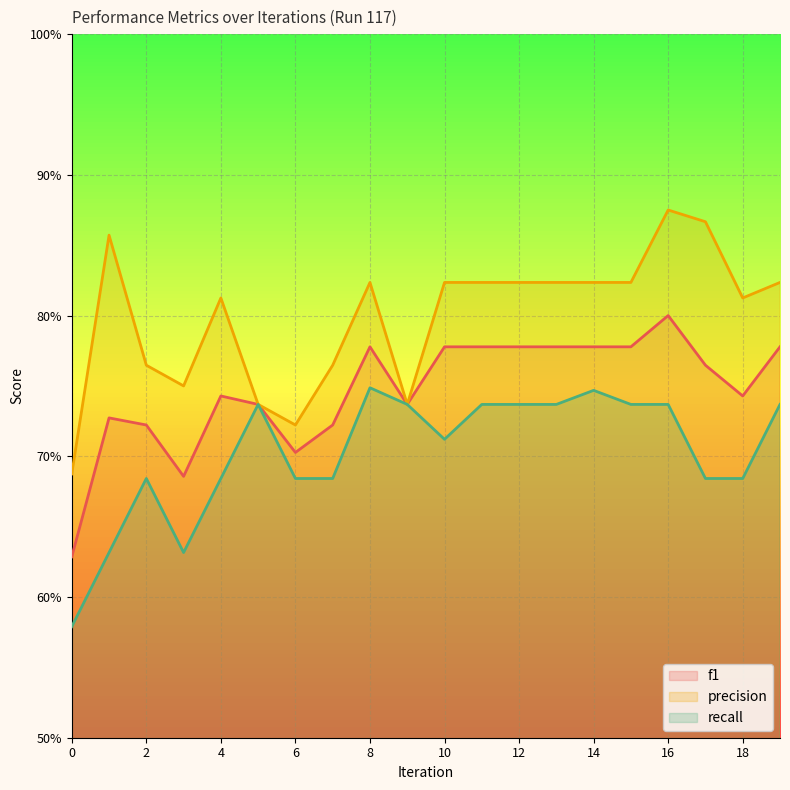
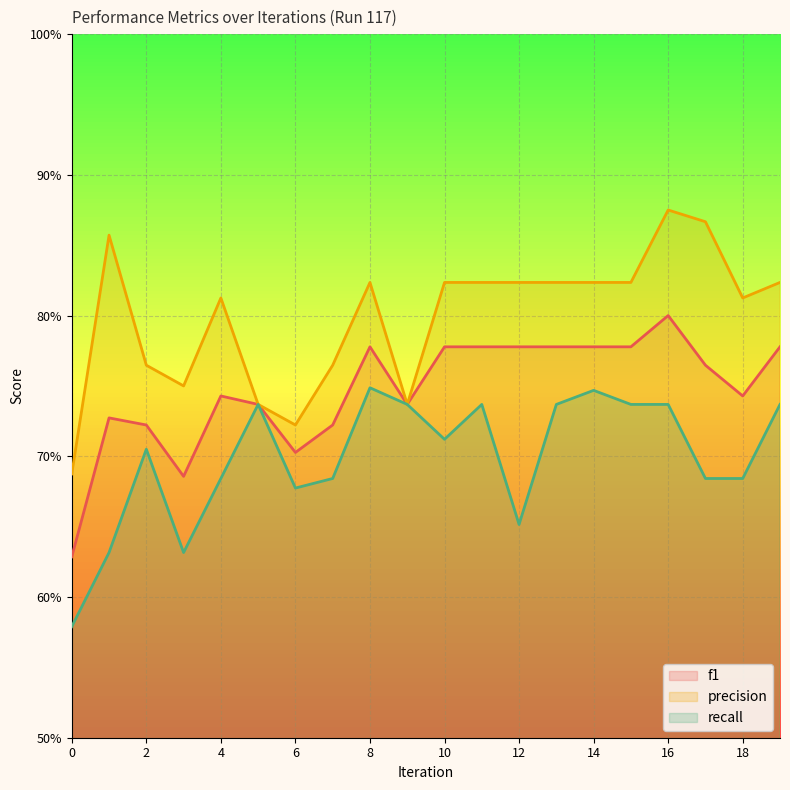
recall, 2: 68.4% -> 70.5%
recall, 6: 68.4% -> 67.7%
recall, 12: 73.7% -> 65.2%
